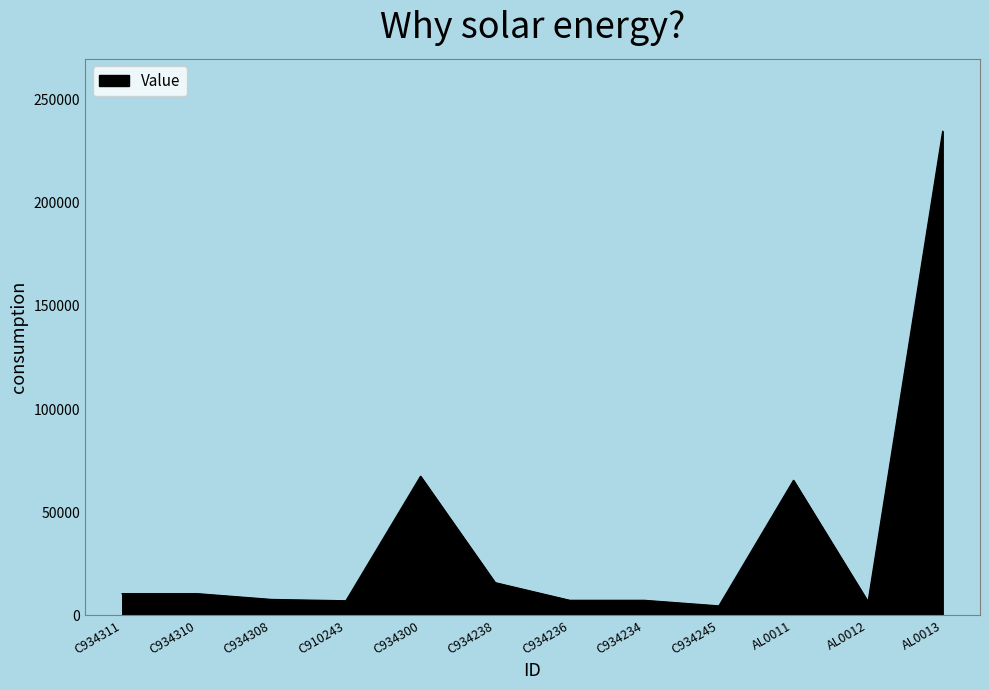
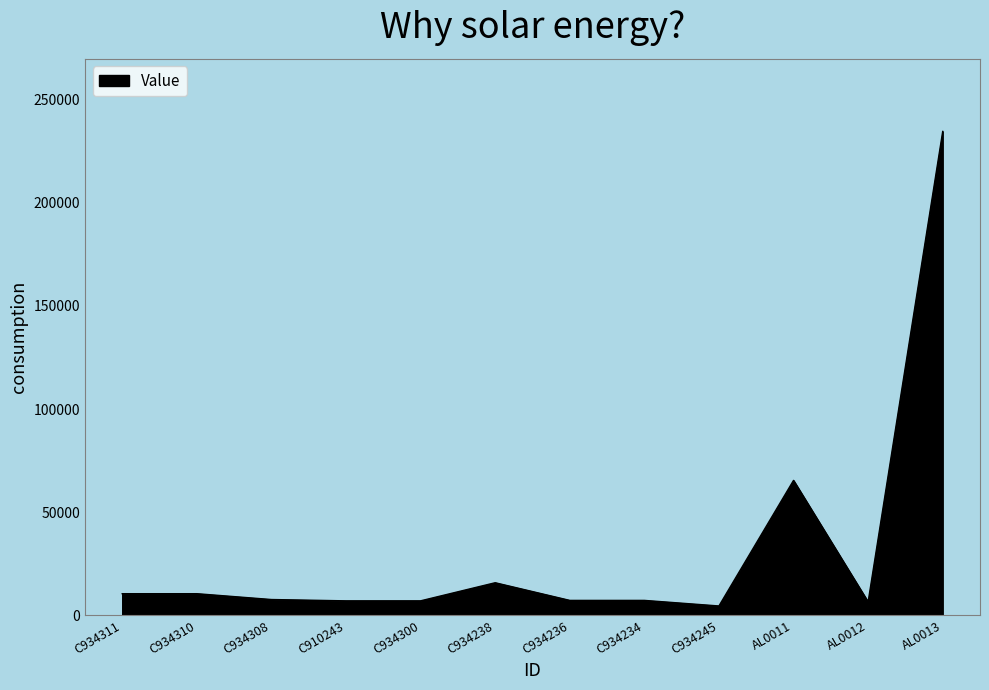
C934300: 67000 -> 7000
